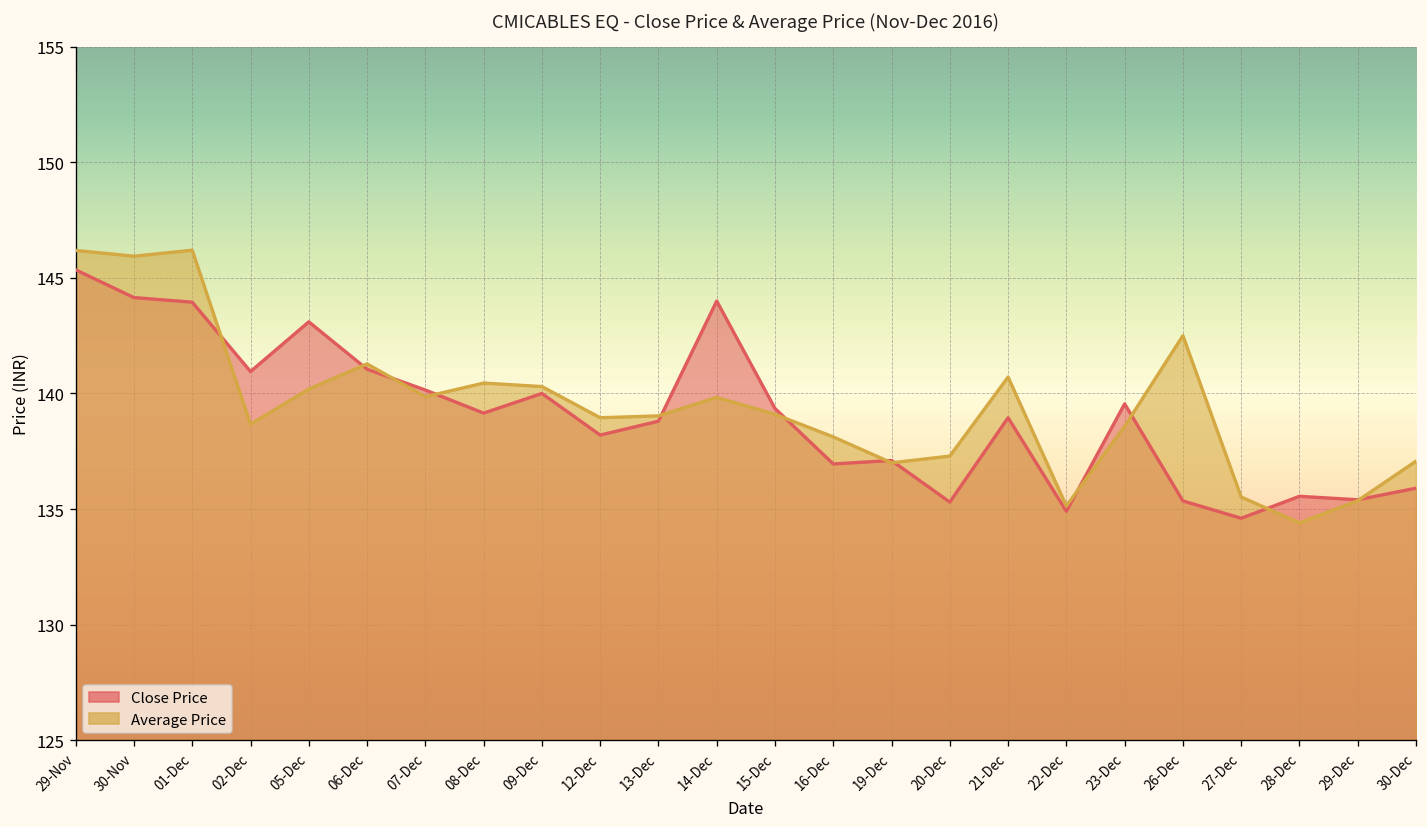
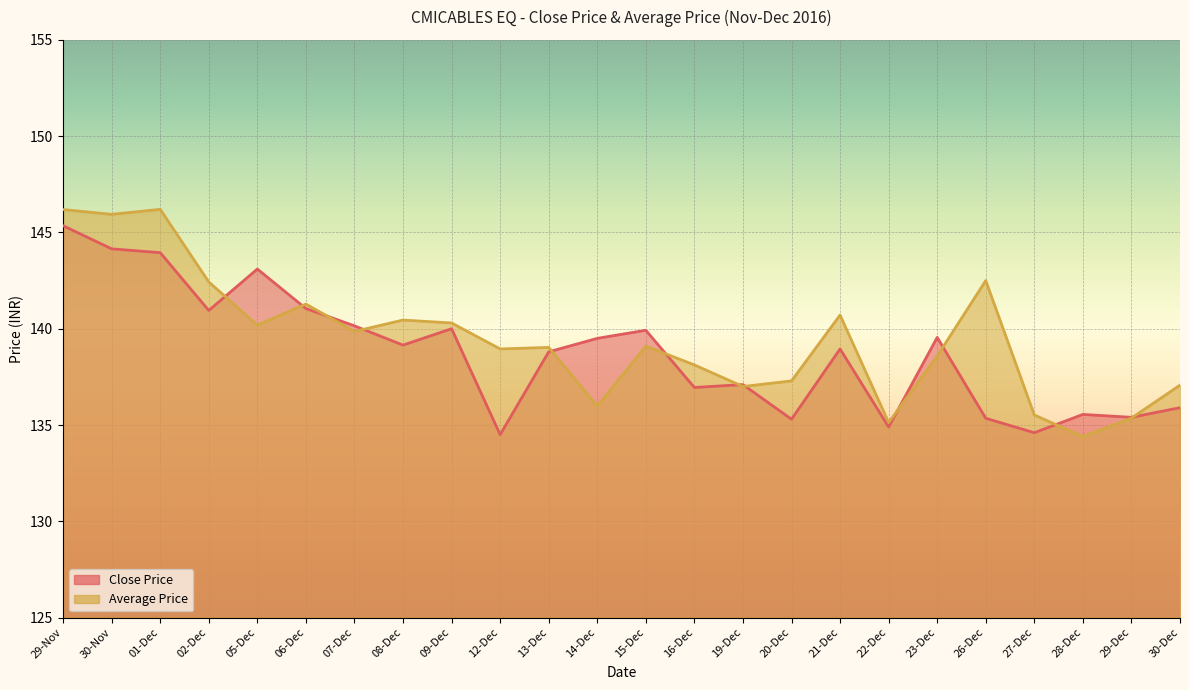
Average Price, 02-Dec: 138.7 -> 142.4
Close Price, 12-Dec: 138.2 -> 134.5
Close Price, 14-Dec: 144.0 -> 139.5
Average Price, 14-Dec: 139.8 -> 136.0
Close Price, 15-Dec: 139.4 -> 139.9
